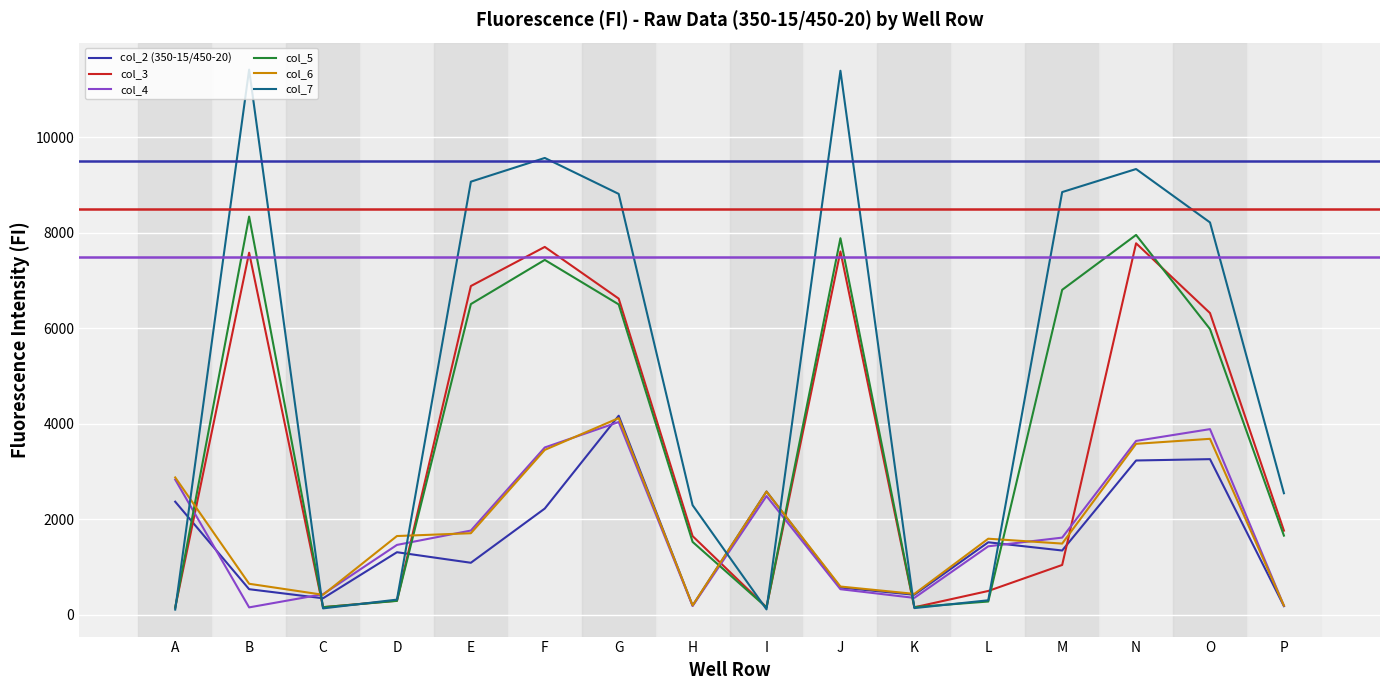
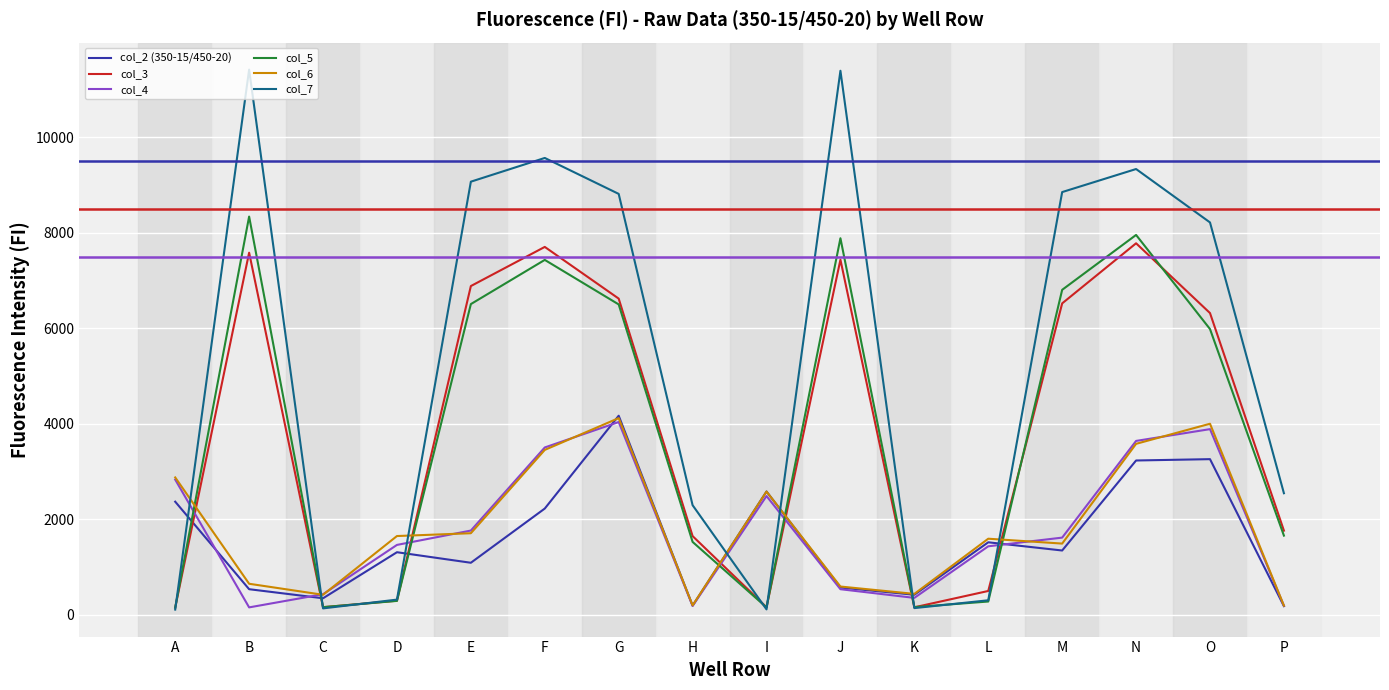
col_3, J: 7600 -> 7400
col_3, M: 1000 -> 6500
col_6, O: 3700 -> 4000
